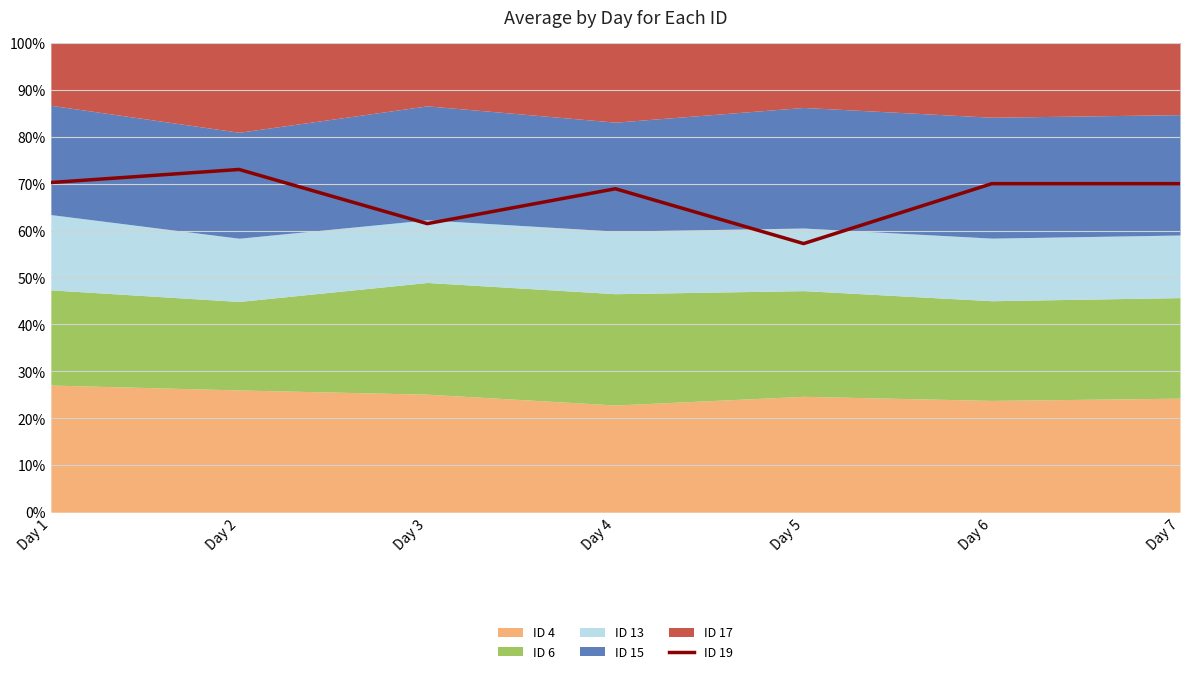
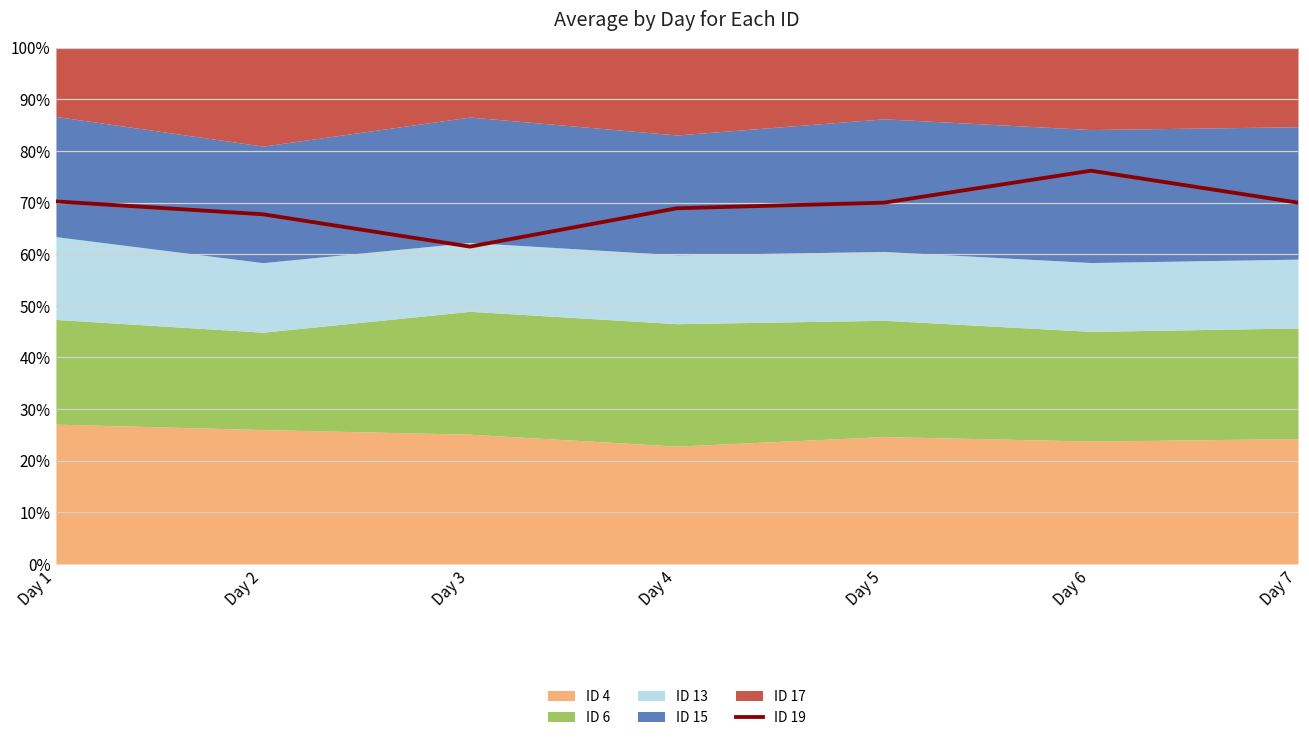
ID 19, Day 2: 73% -> 68%
ID 19, Day 5: 57% -> 70%
ID 19, Day 6: 70% -> 76%
